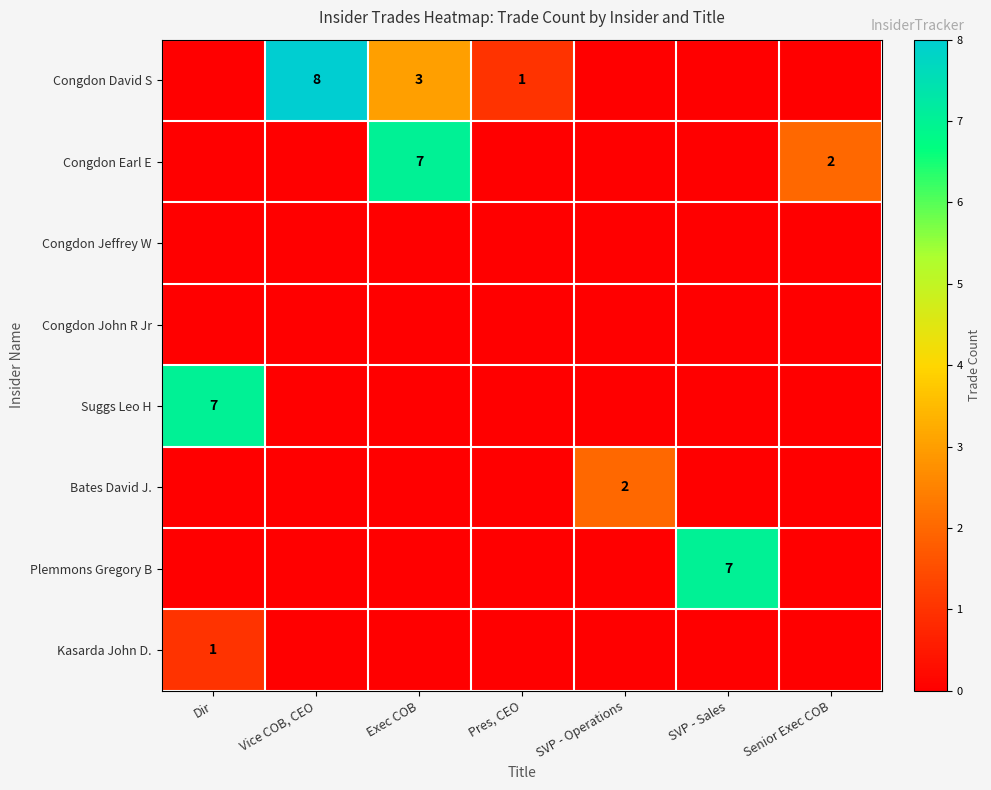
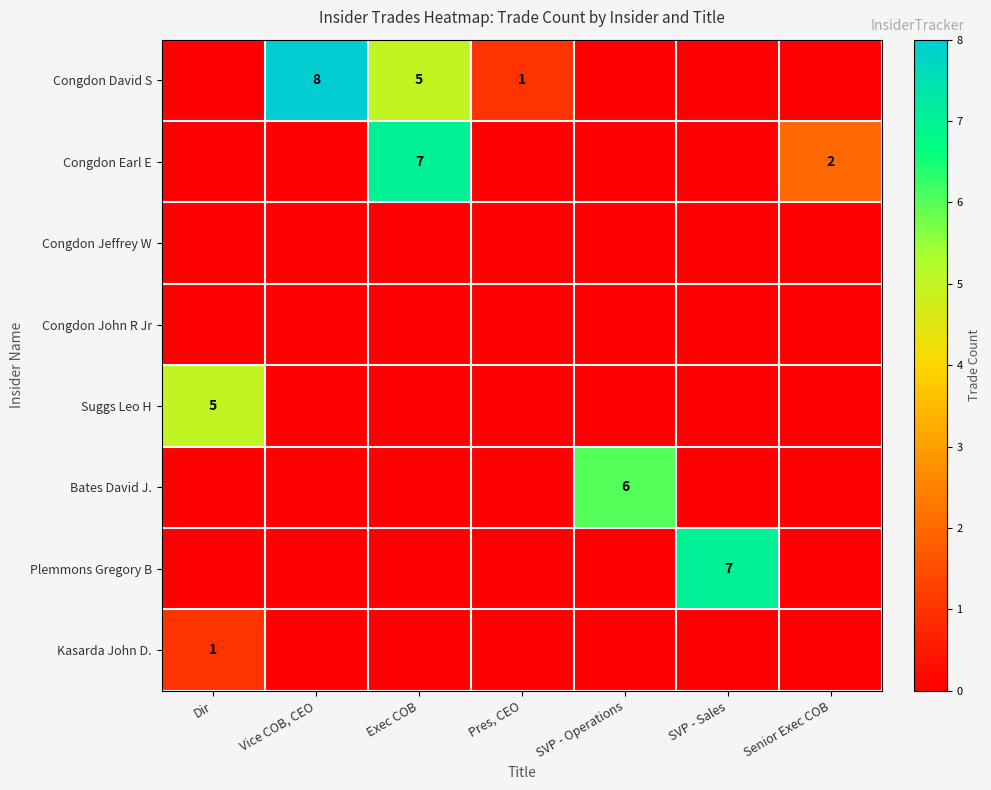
Congdon David S, Exec COB: 3 -> 5
Suggs Leo H, Dir: 7 -> 5
Bates David J., SVP - Operations: 2 -> 6
